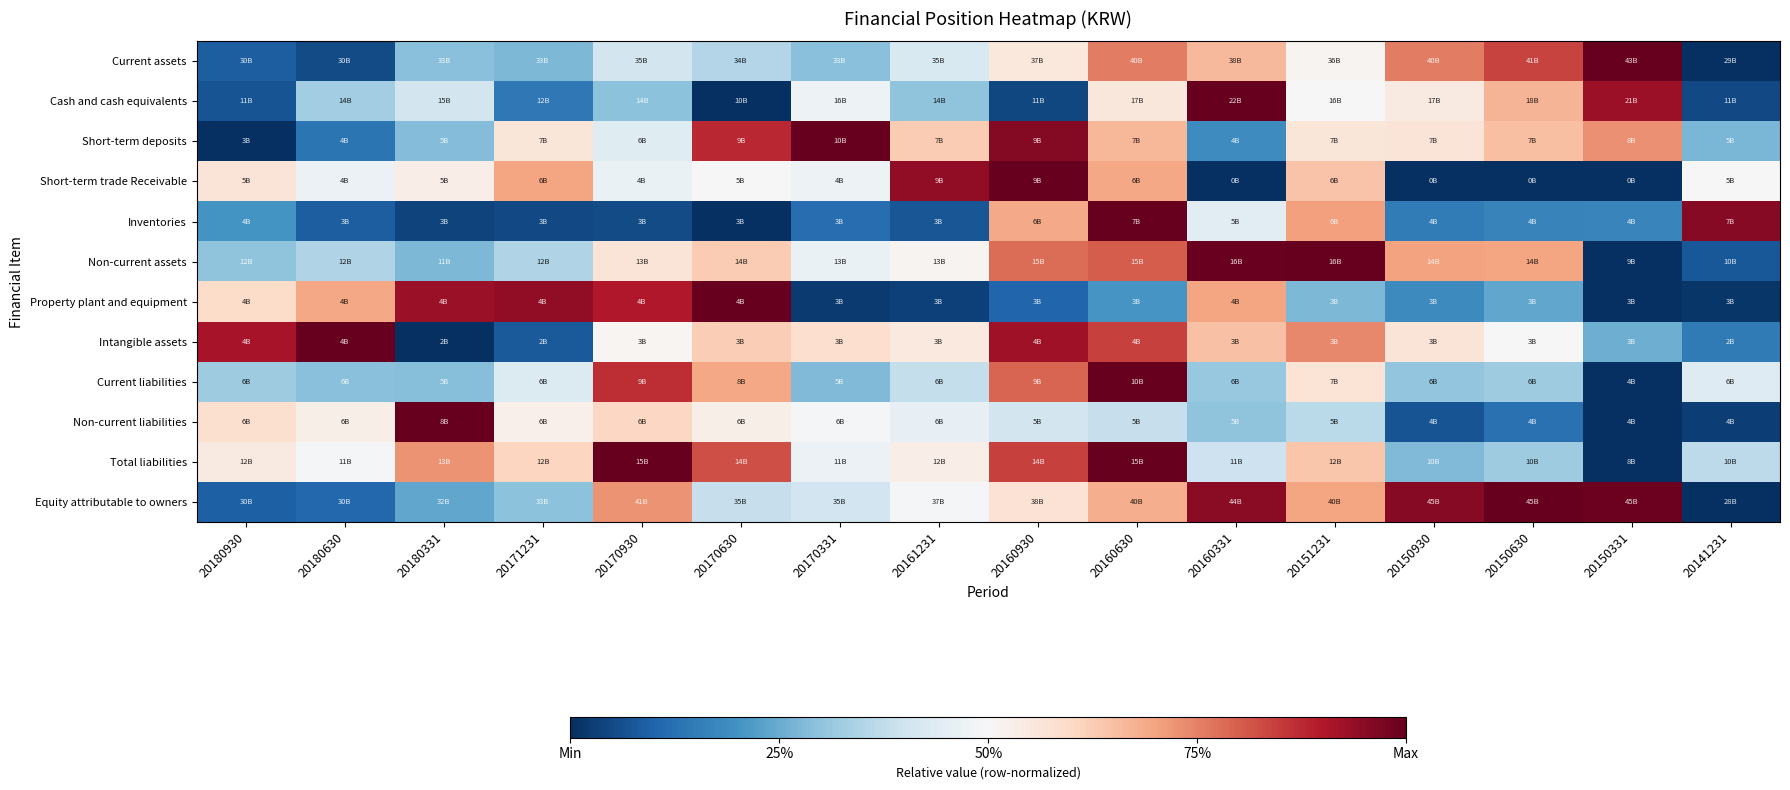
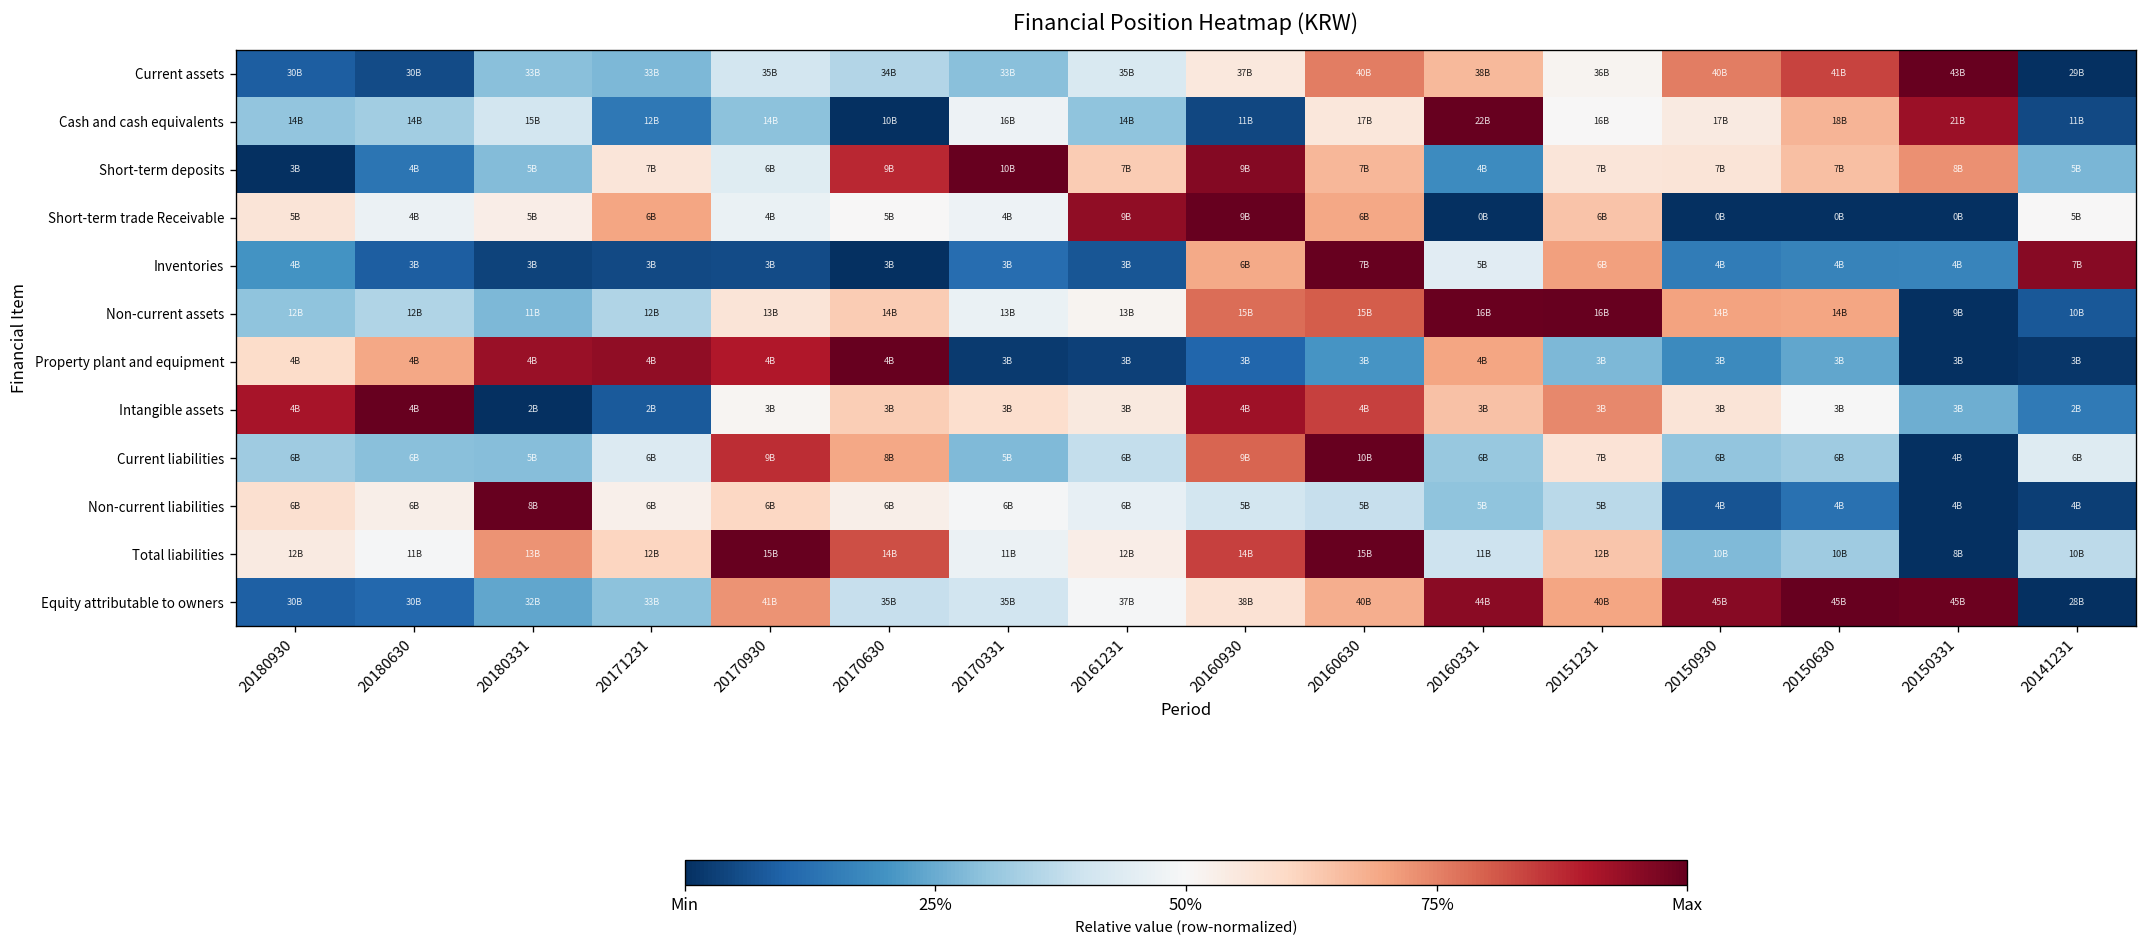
Cash and cash equivalents, 20180930: 11B -> 14B
